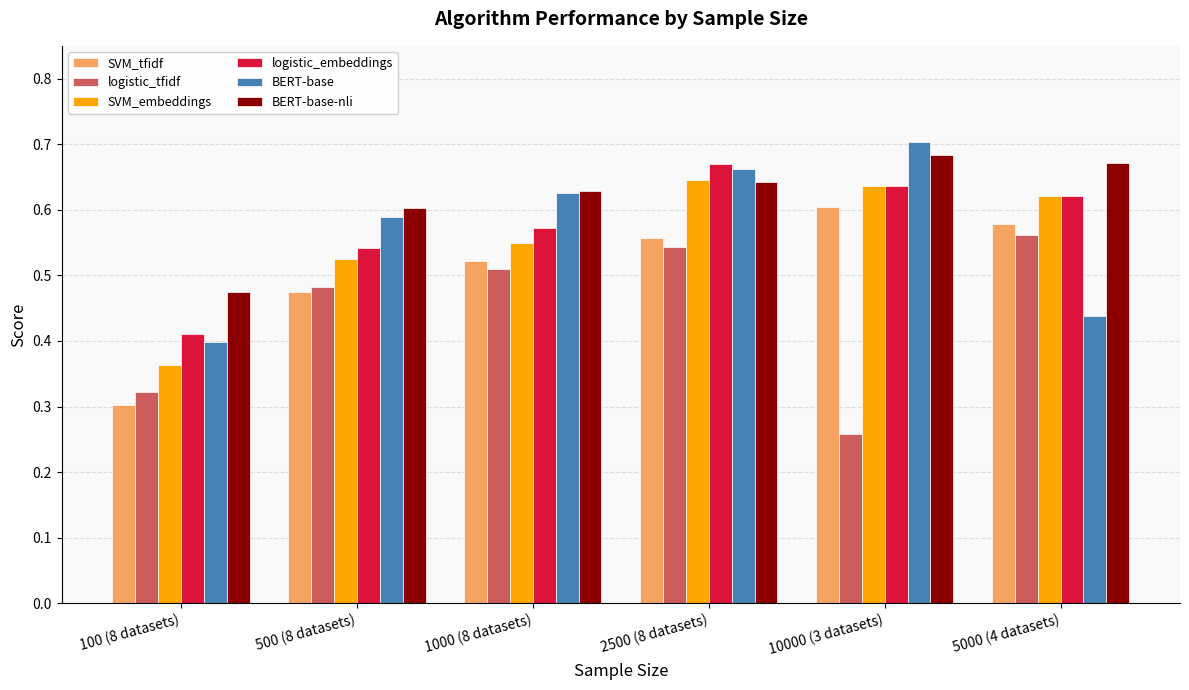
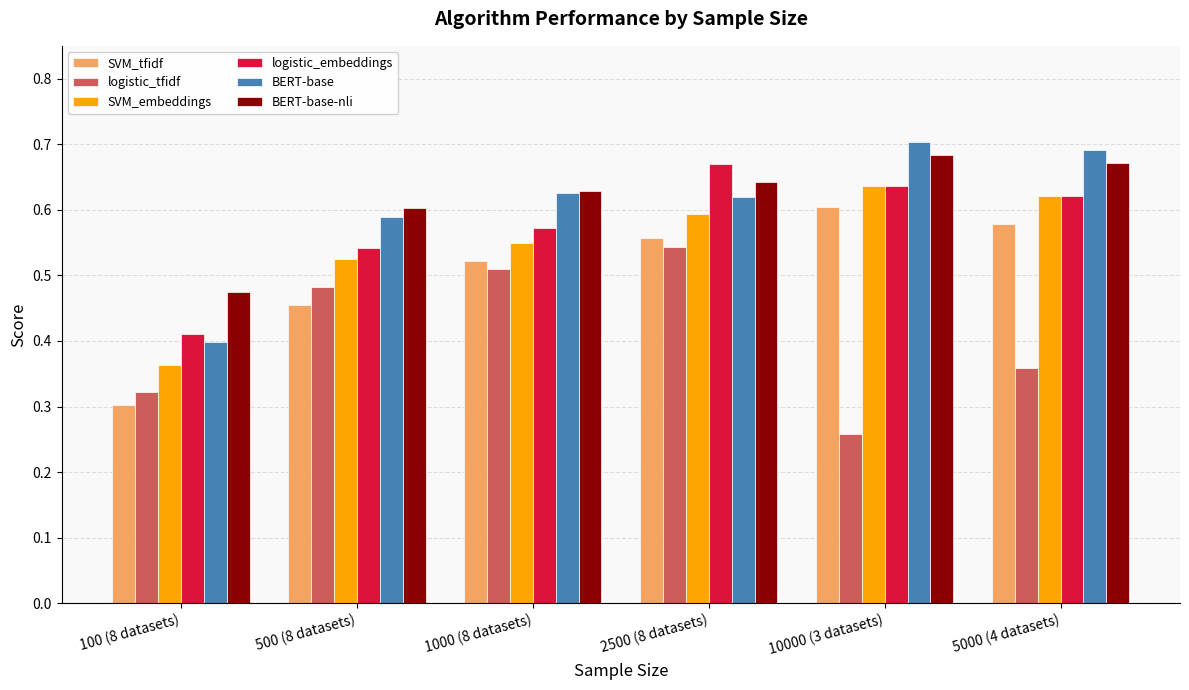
SVM_tfidf, 500 (8 datasets): 0.47 -> 0.46
SVM_embeddings, 2500 (8 datasets): 0.65 -> 0.59
BERT-base, 2500 (8 datasets): 0.66 -> 0.62
logistic_tfidf, 5000 (4 datasets): 0.56 -> 0.36
BERT-base, 5000 (4 datasets): 0.44 -> 0.69
